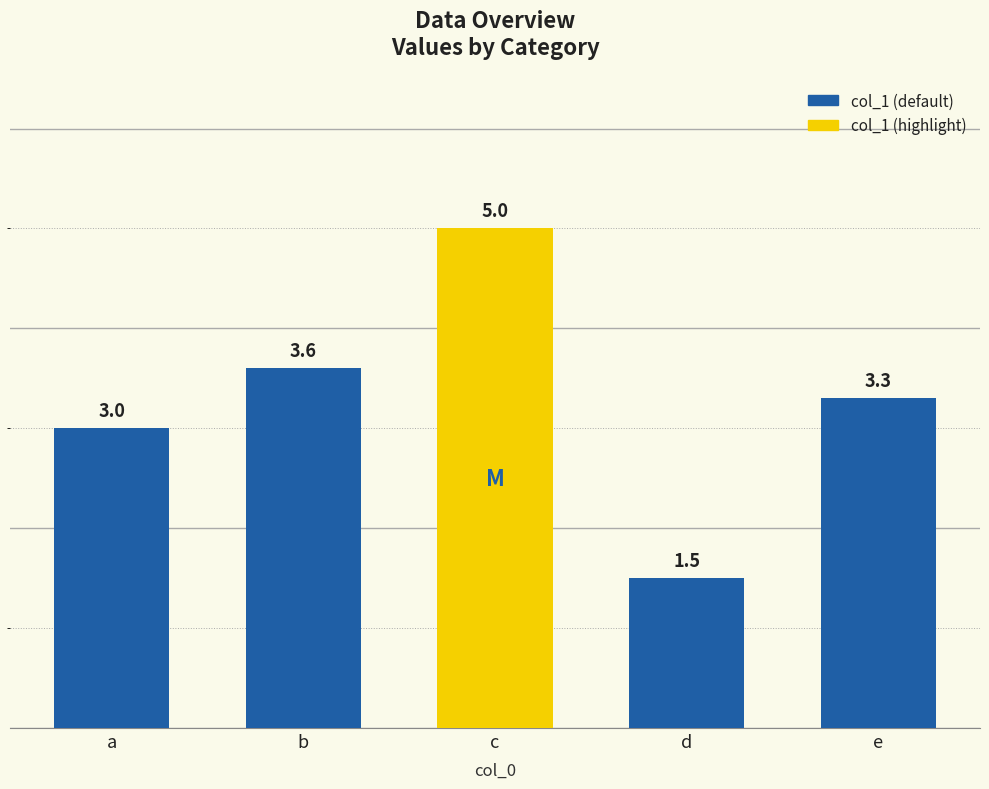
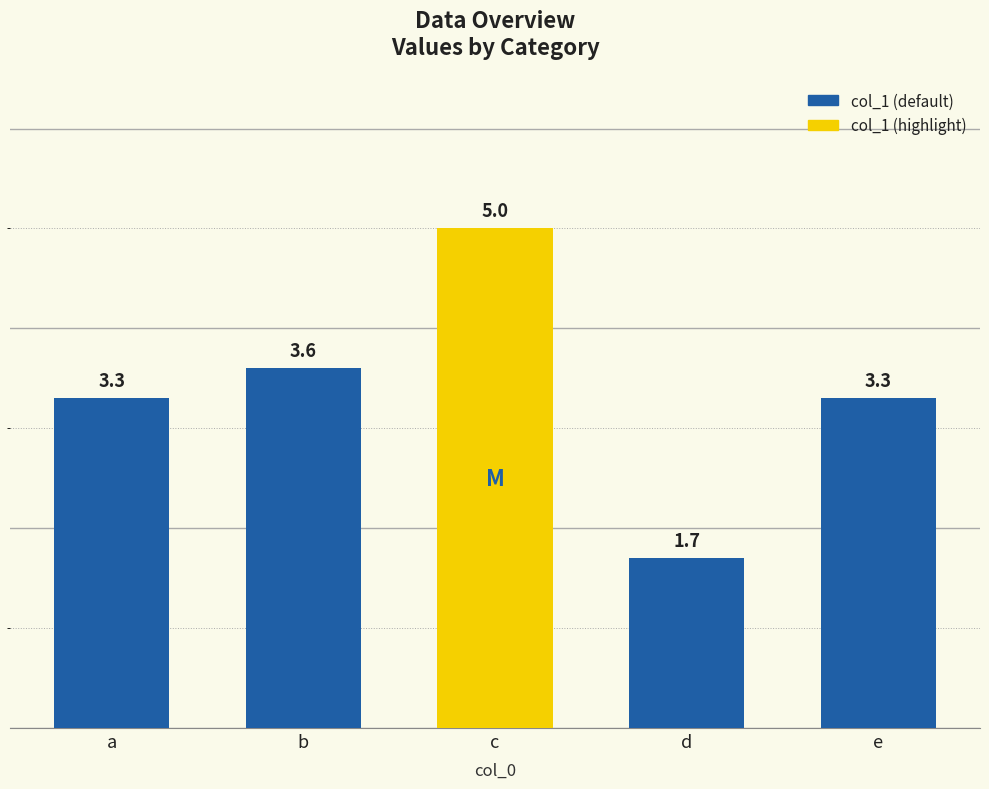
a: 3.0 -> 3.3
d: 1.5 -> 1.7
